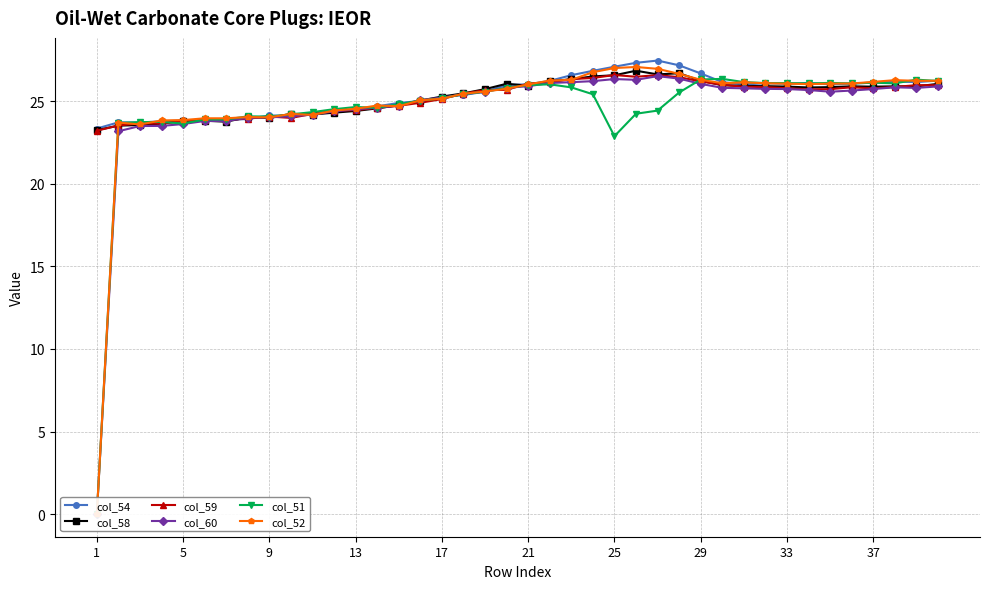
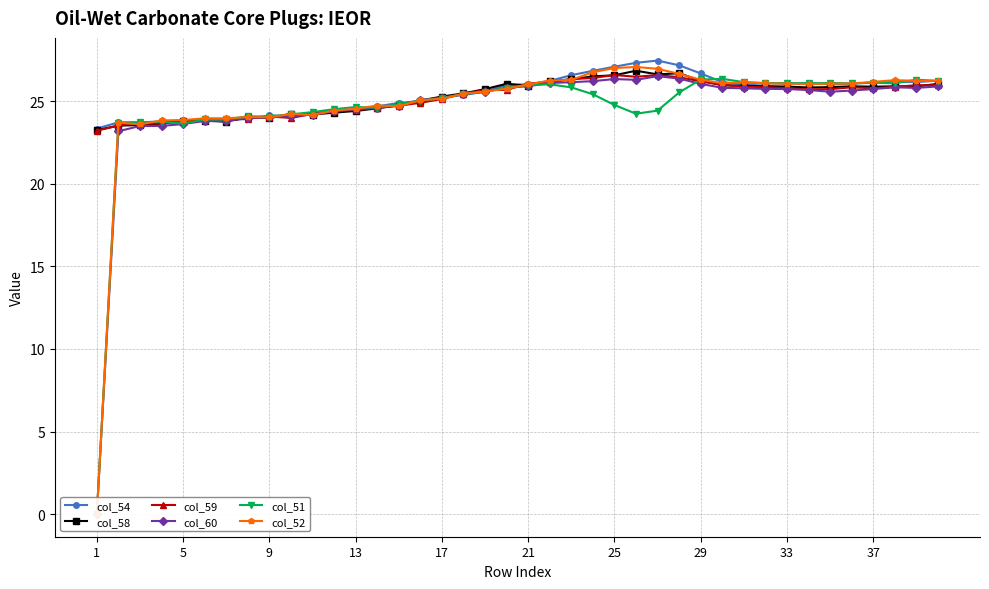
col_51, 25: 22.9 -> 24.8
